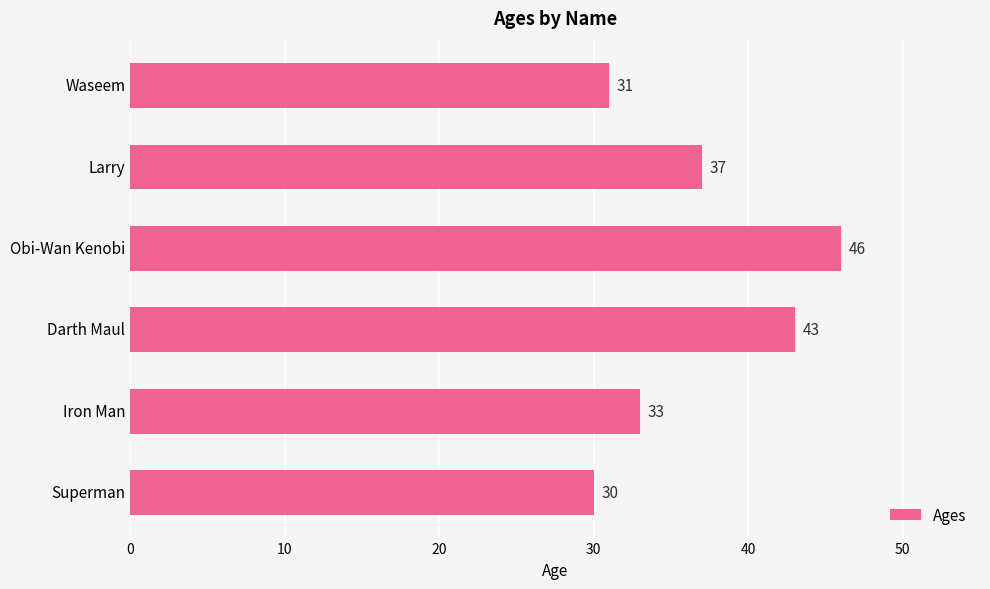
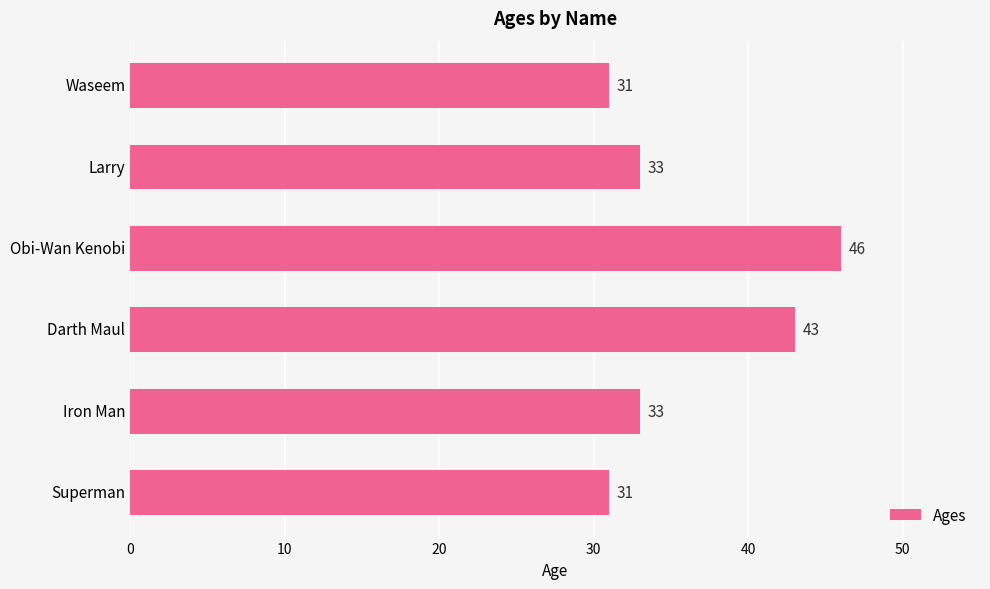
Larry: 37 -> 33
Superman: 30 -> 31
